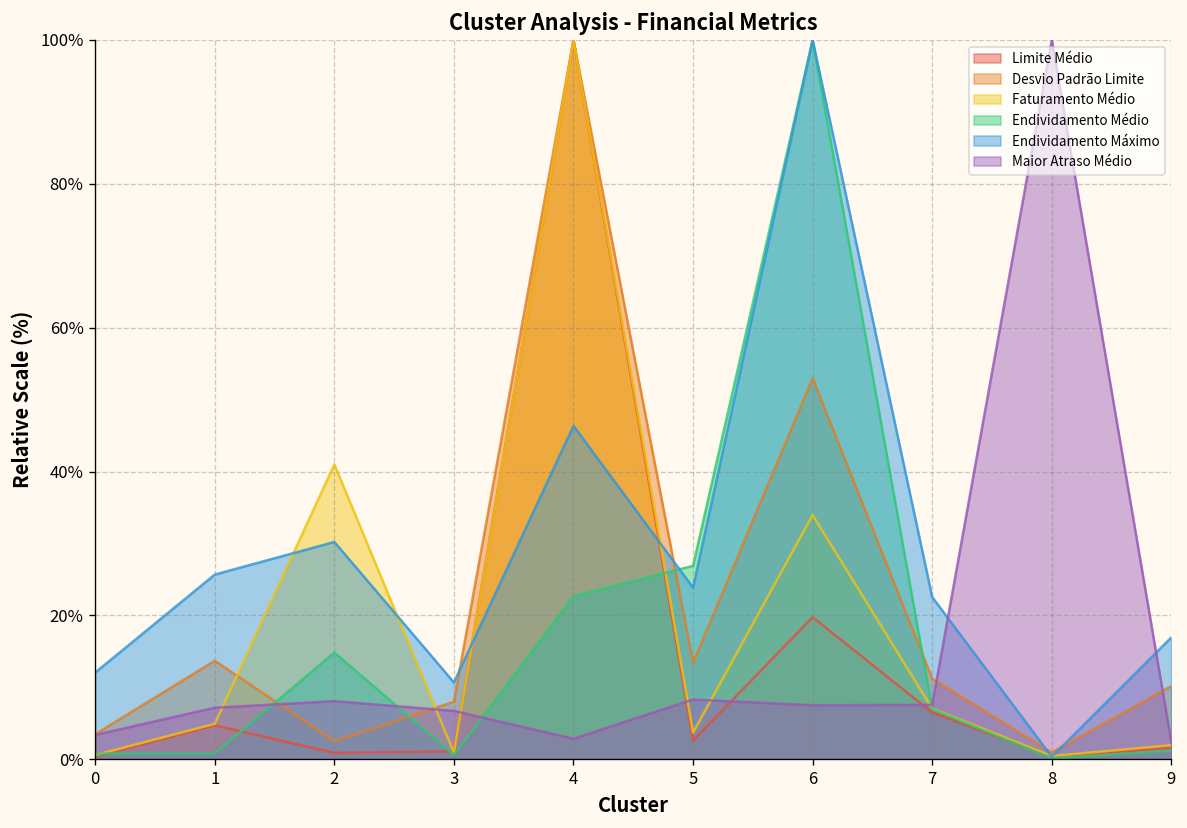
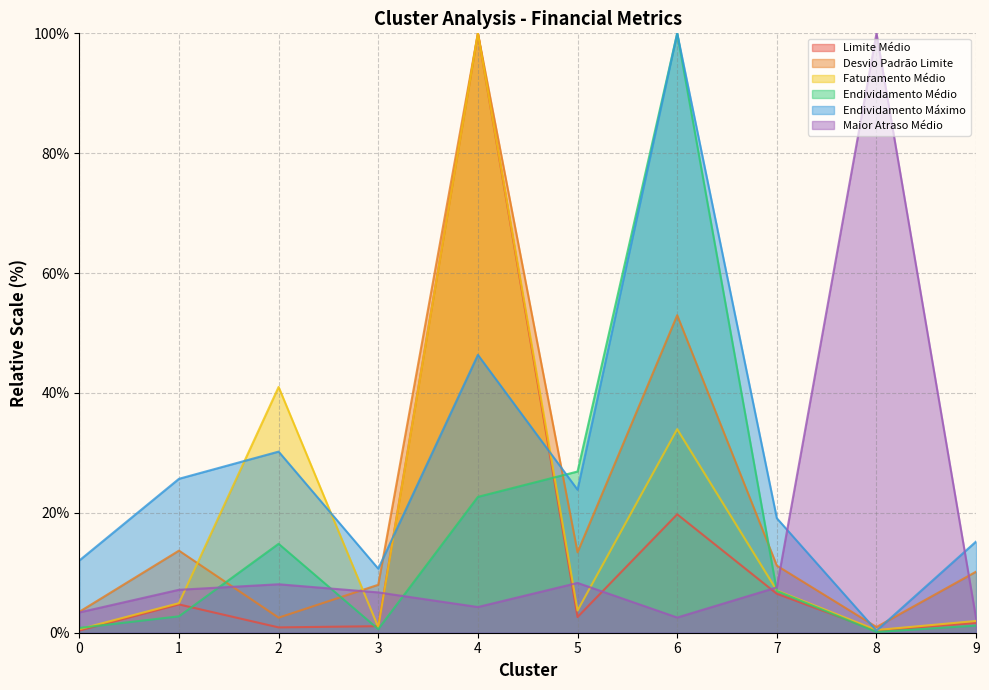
Endividamento Médio, 1: 1% -> 3%
Maior Atraso Médio, 4: 3% -> 4%
Maior Atraso Médio, 6: 8% -> 3%
Endividamento Máximo, 7: 23% -> 19%
Endividamento Máximo, 9: 17% -> 15%
